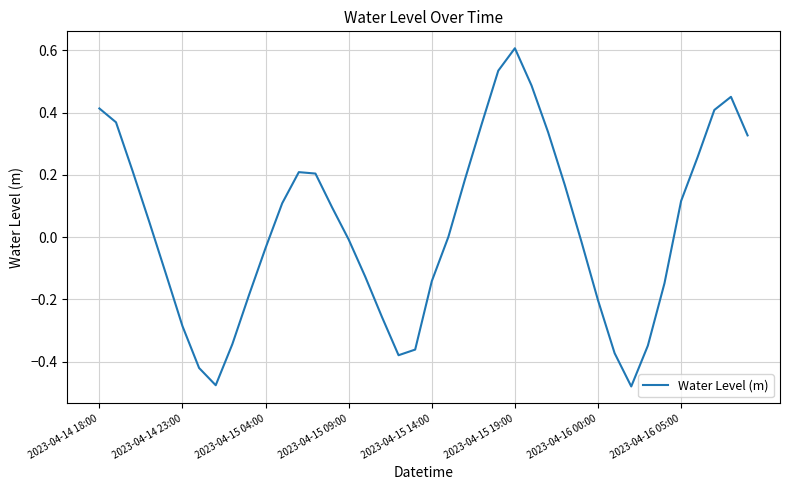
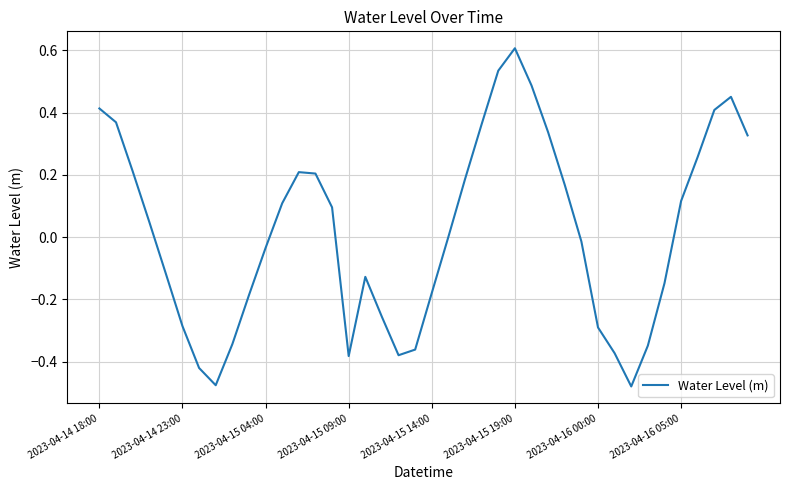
2023-04-15 09:00: -0.01 -> -0.38
2023-04-15 14:00: -0.14 -> -0.18
2023-04-16 00:00: -0.20 -> -0.29
